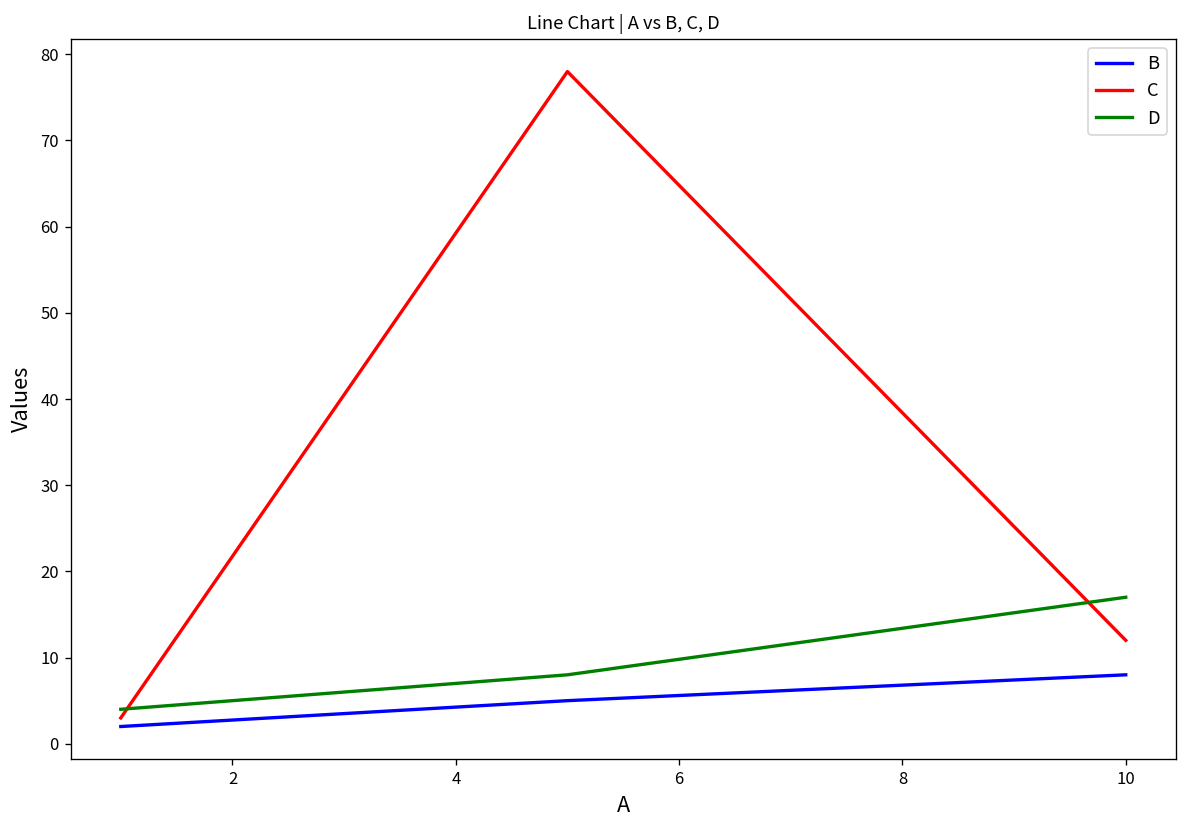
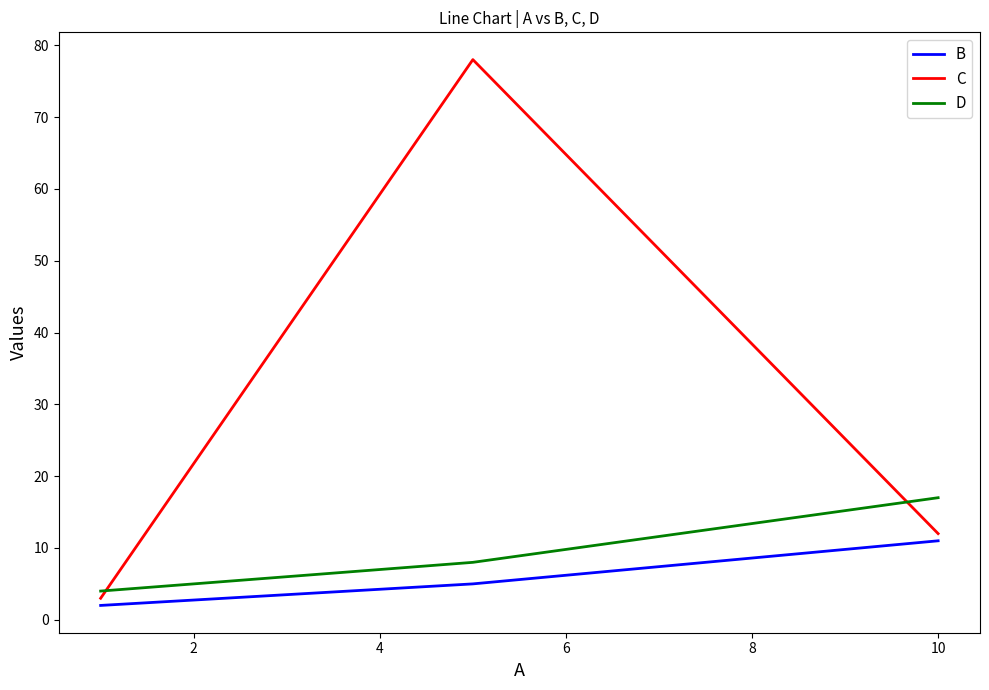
B, 10: 8 -> 11
